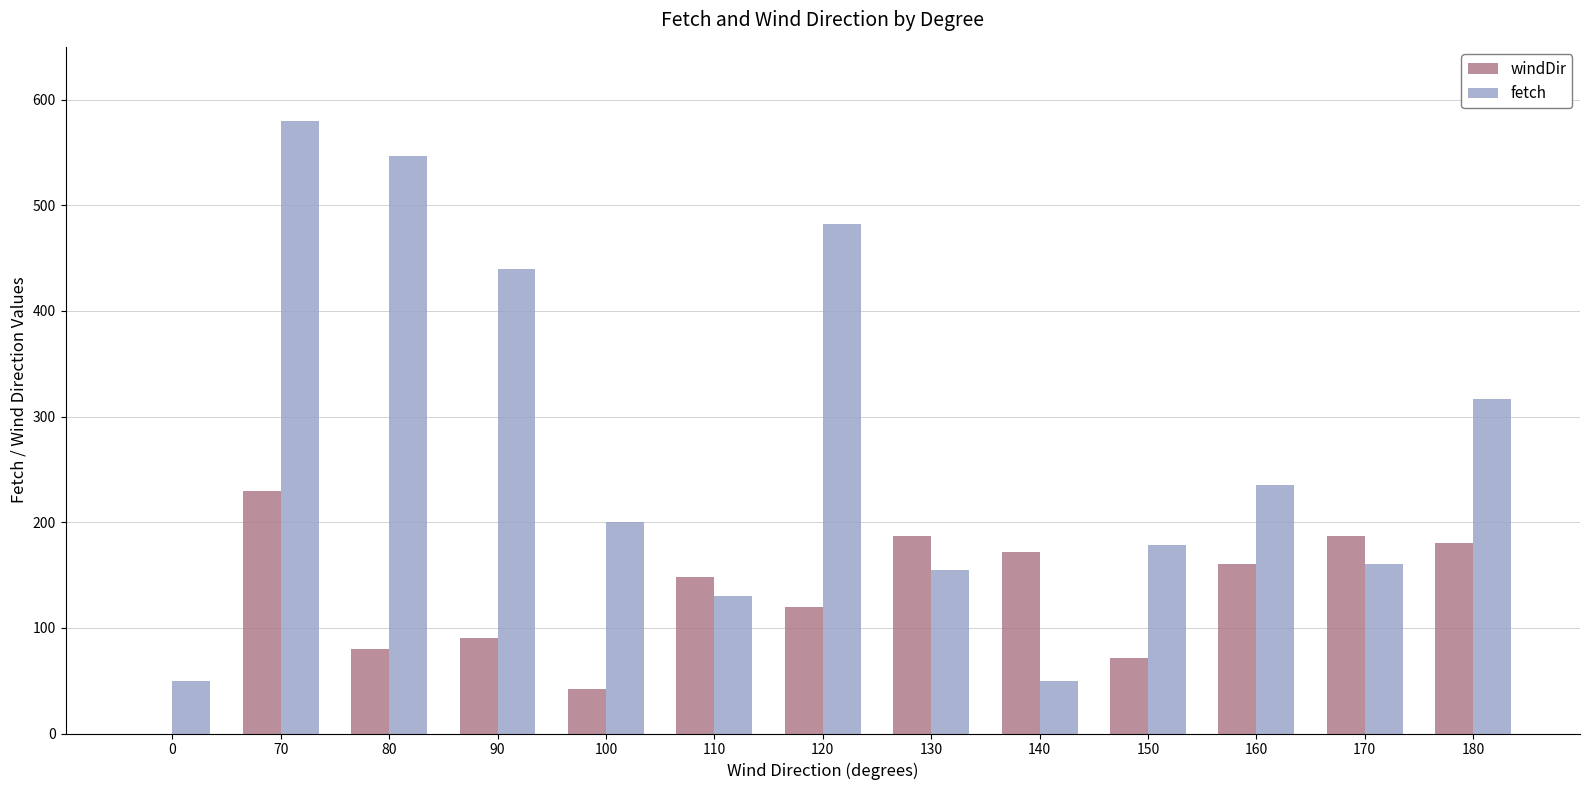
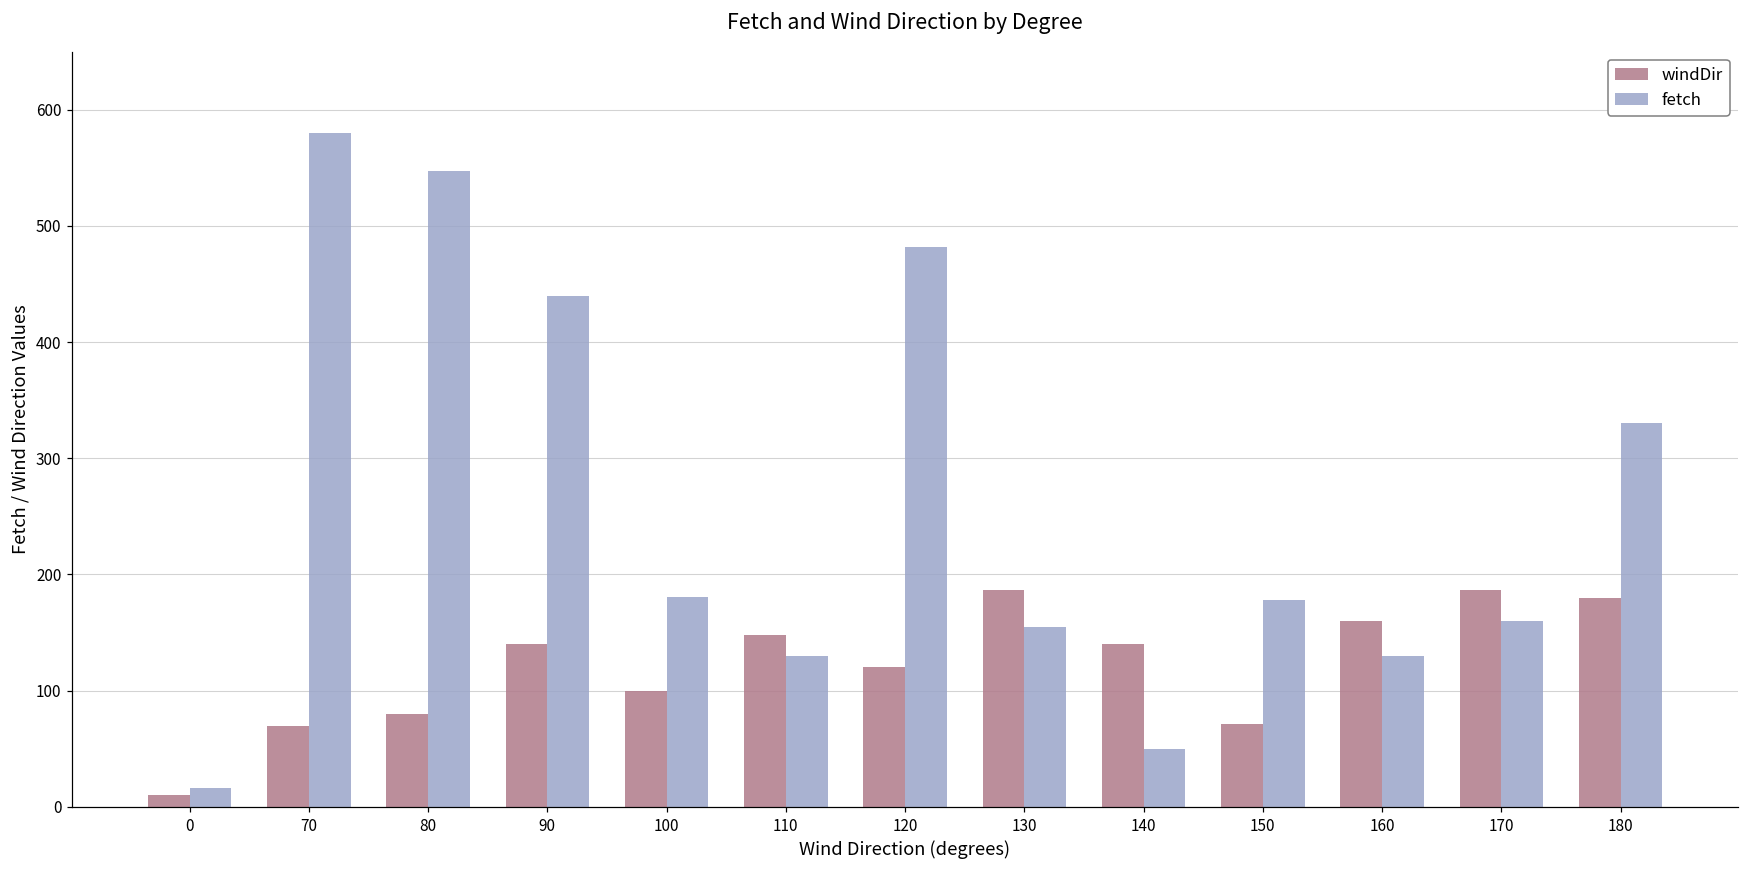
windDir, 0: 0 -> 10
fetch, 0: 50 -> 16
windDir, 70: 230 -> 70
windDir, 90: 90 -> 140
windDir, 100: 42 -> 100
fetch, 100: 200 -> 181
windDir, 140: 172 -> 140
fetch, 160: 235 -> 130
fetch, 180: 317 -> 330
